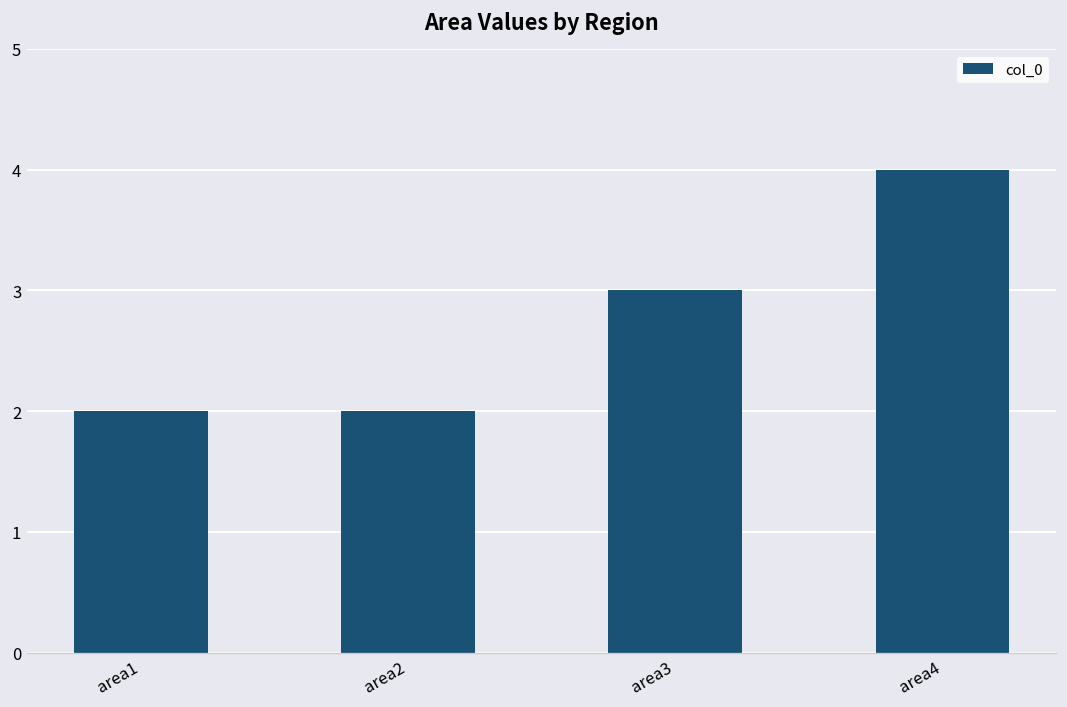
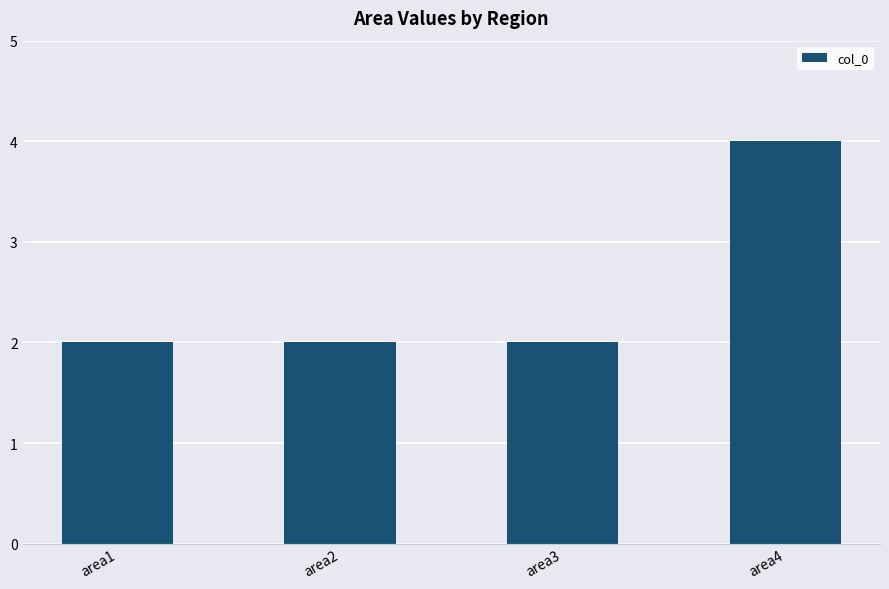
area3: 3 -> 2
